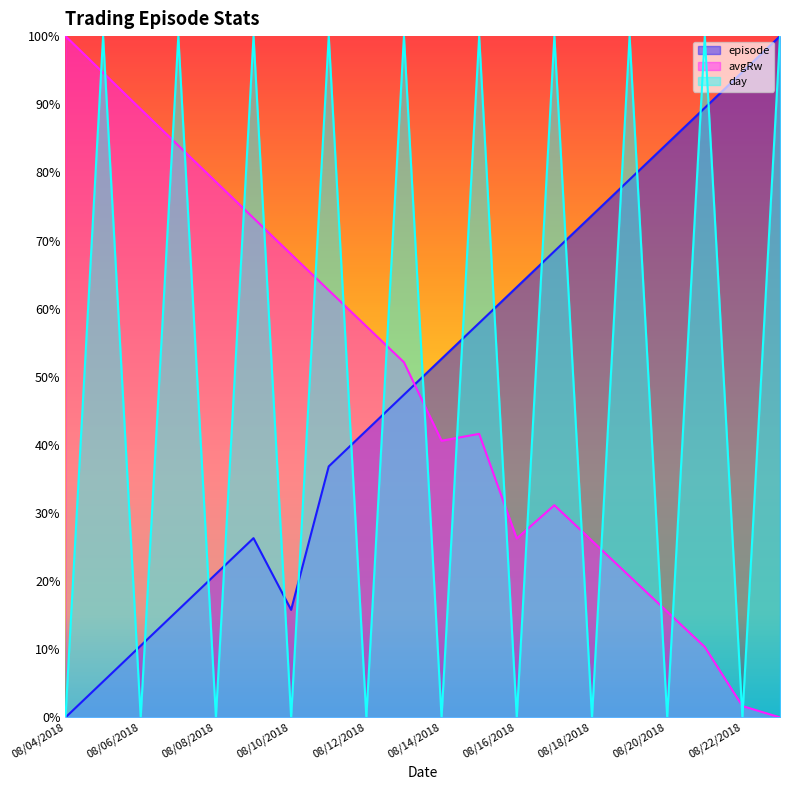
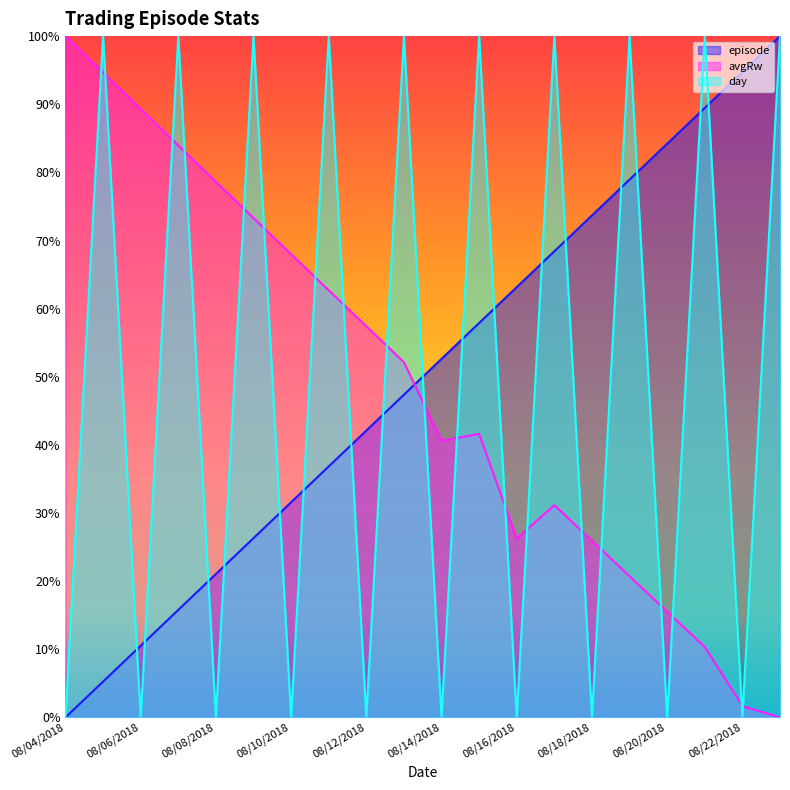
episode, 08/10/2018: 16% -> 32%
